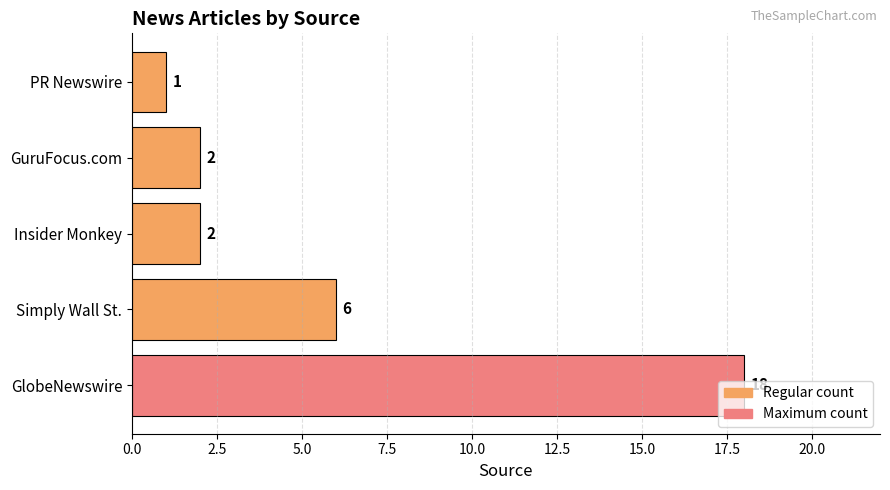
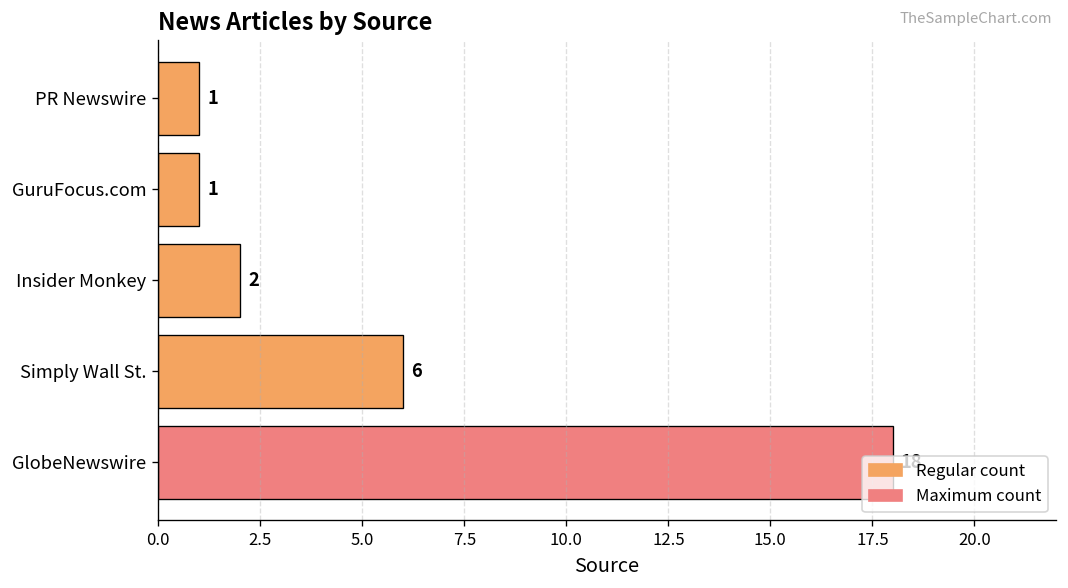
GuruFocus.com: 2 -> 1
